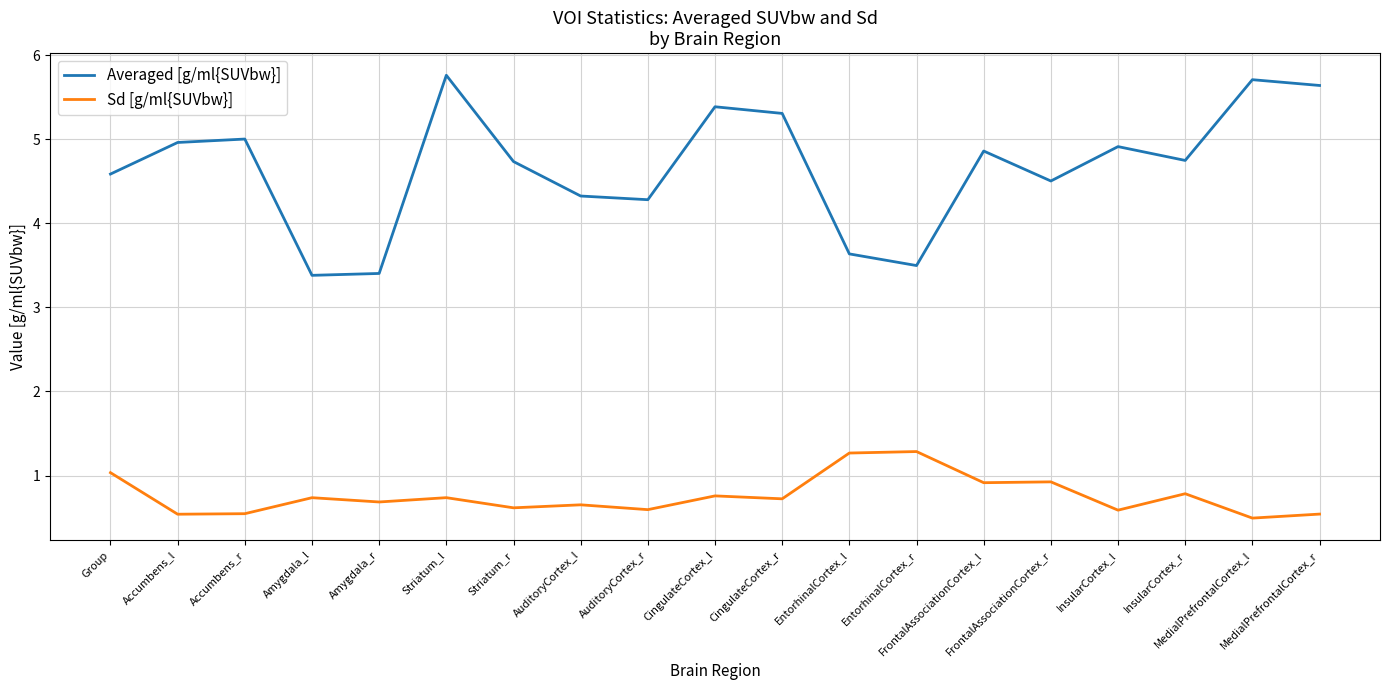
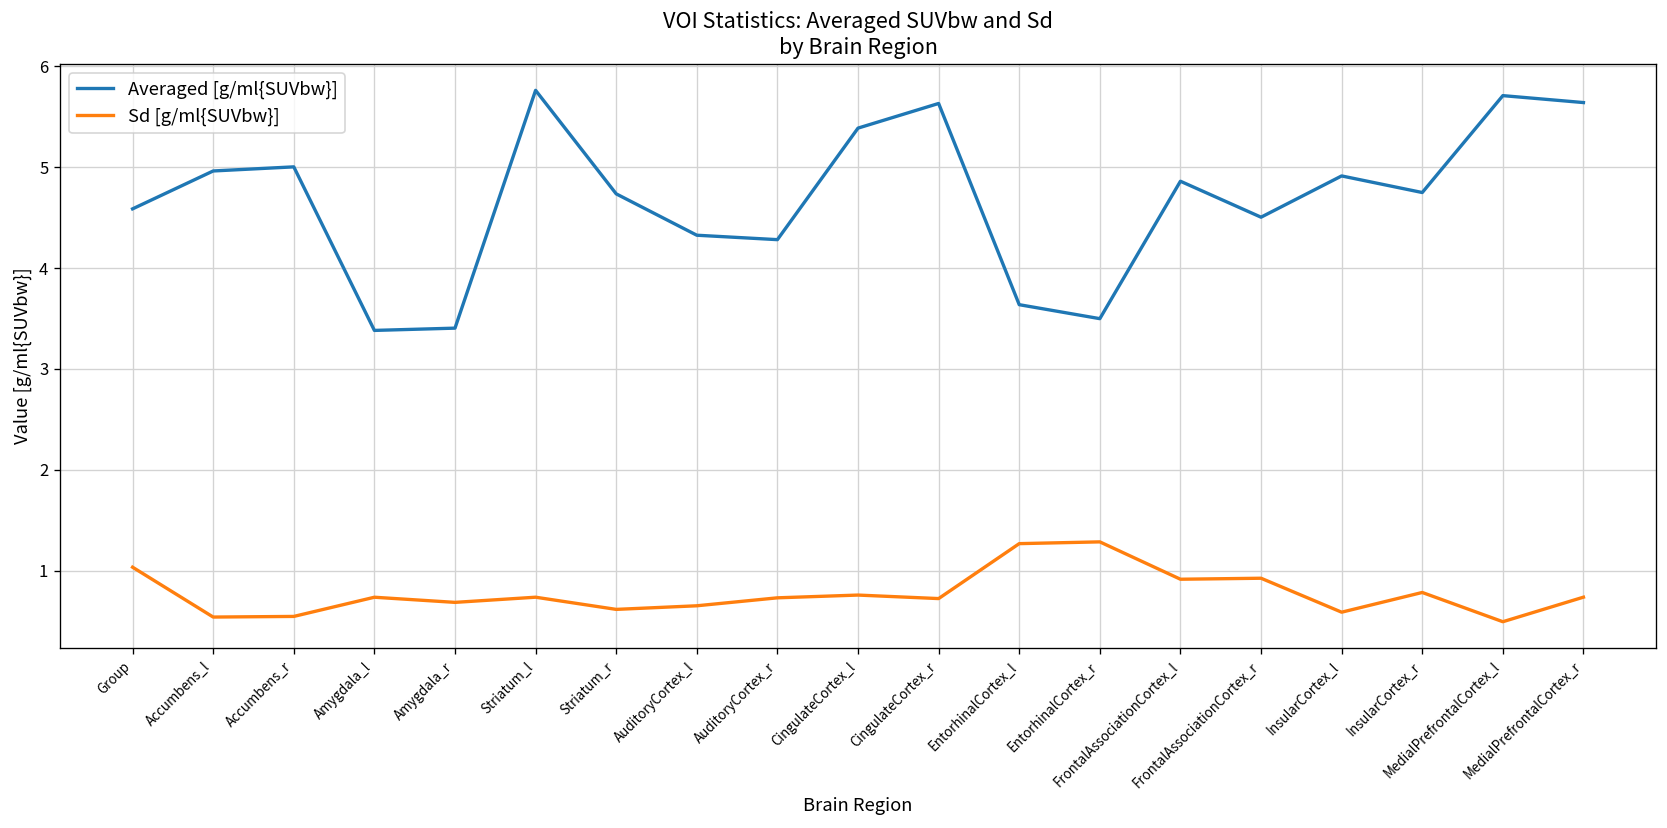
Sd [g/ml{SUVbw}], AuditoryCortex_r: 0.6 -> 0.7
Averaged [g/ml{SUVbw}], CingulateCortex_r: 5.3 -> 5.6
Sd [g/ml{SUVbw}], MedialPrefrontalCortex_r: 0.5 -> 0.7
